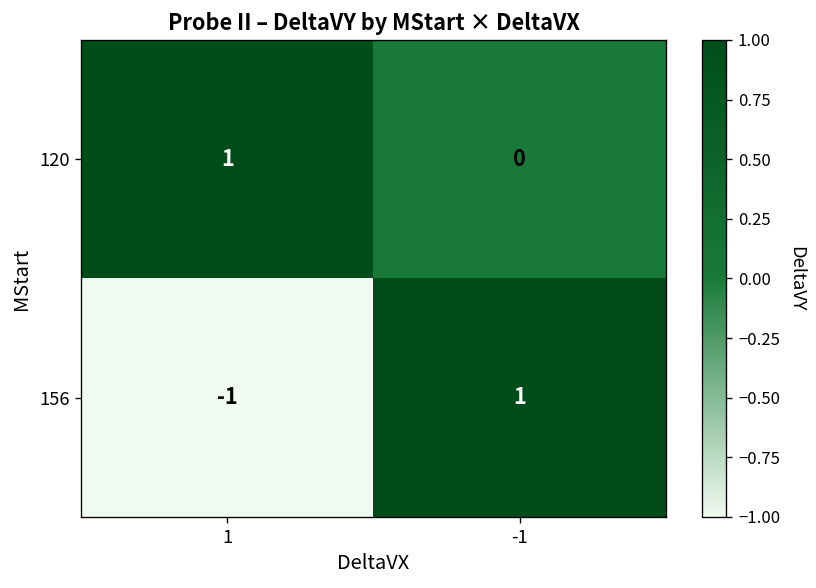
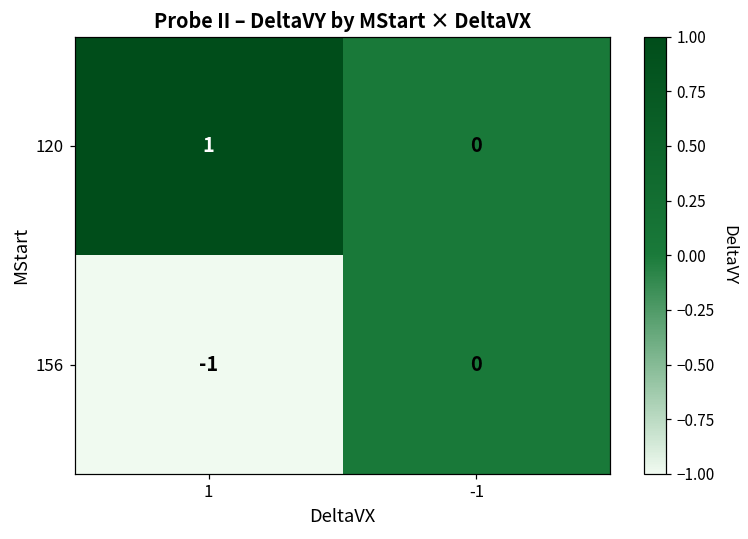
156, -1: 1 -> 0
